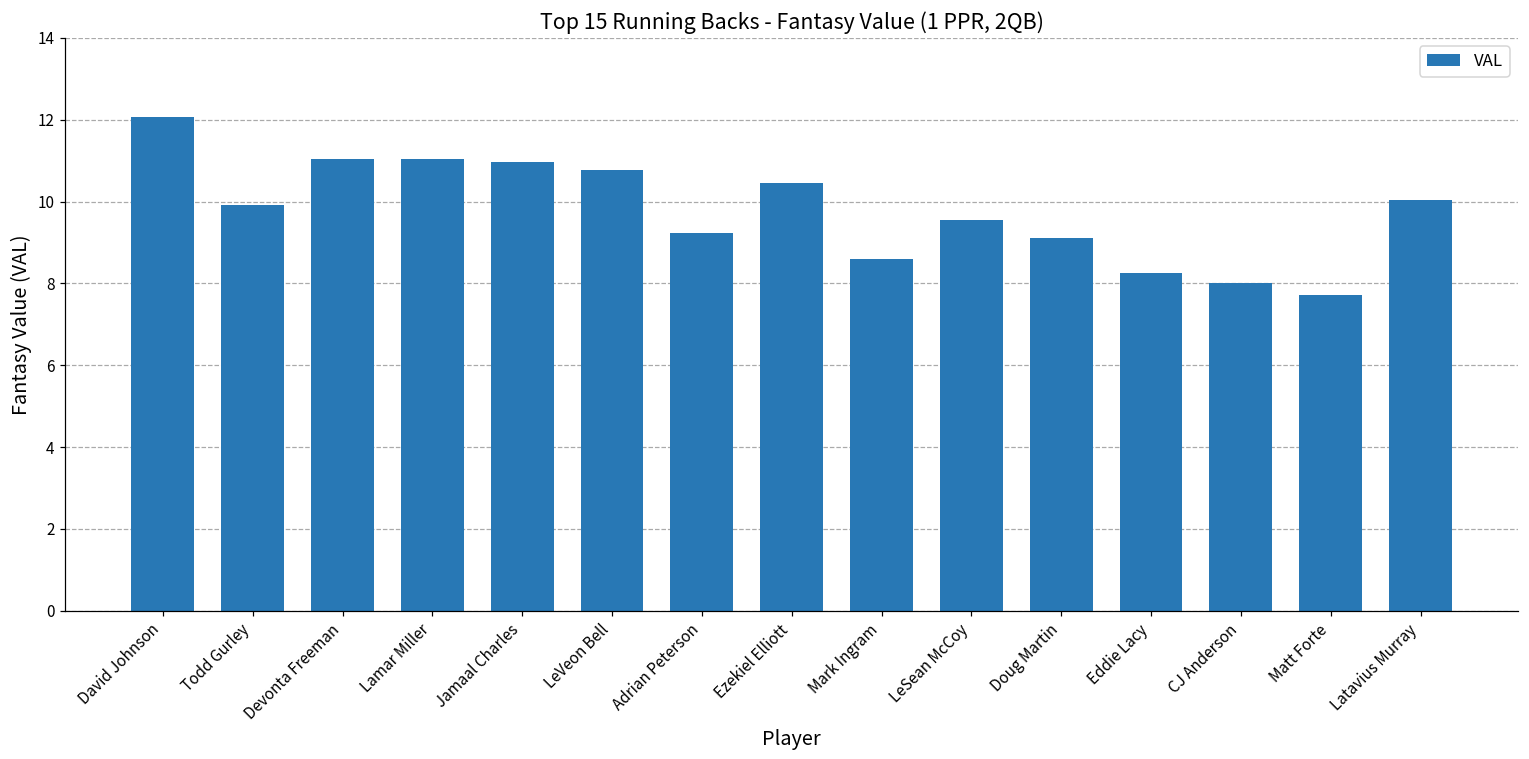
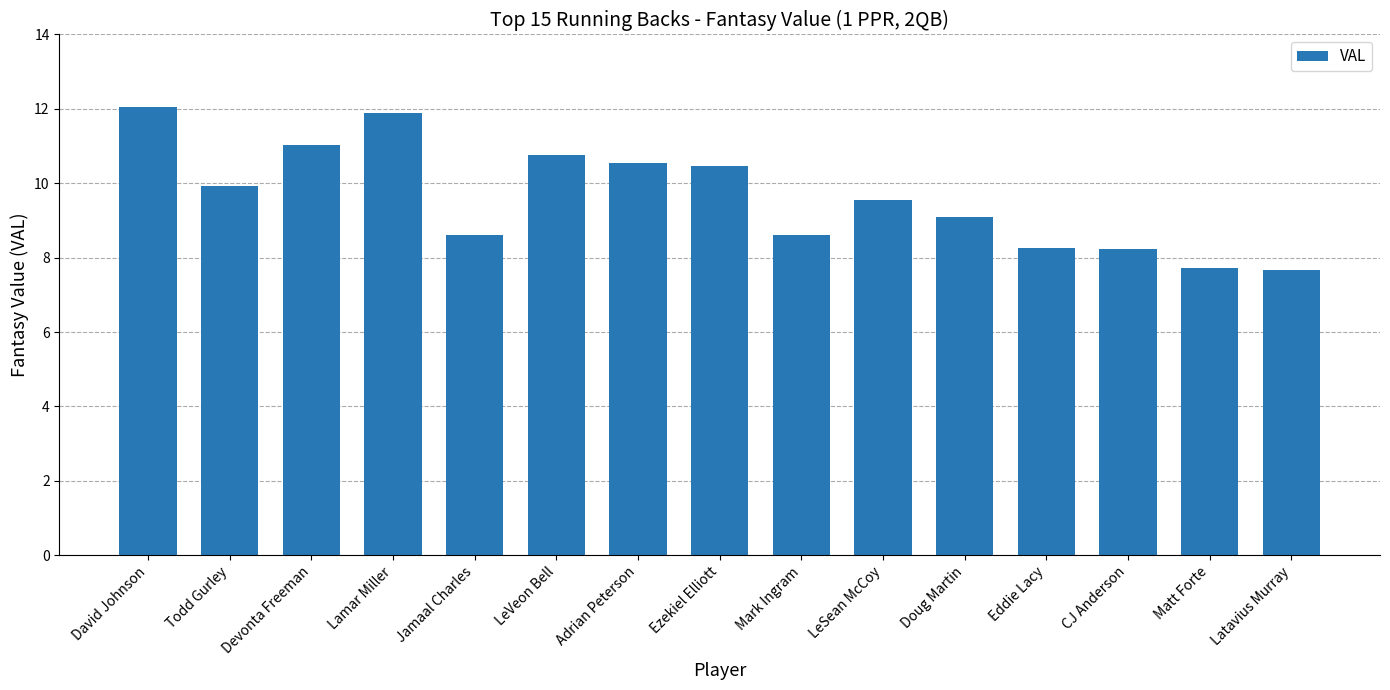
Lamar Miller: 11.0 -> 11.9
Jamaal Charles: 11.0 -> 8.6
Adrian Peterson: 9.2 -> 10.5
CJ Anderson: 8.0 -> 8.2
Latavius Murray: 10.0 -> 7.7
